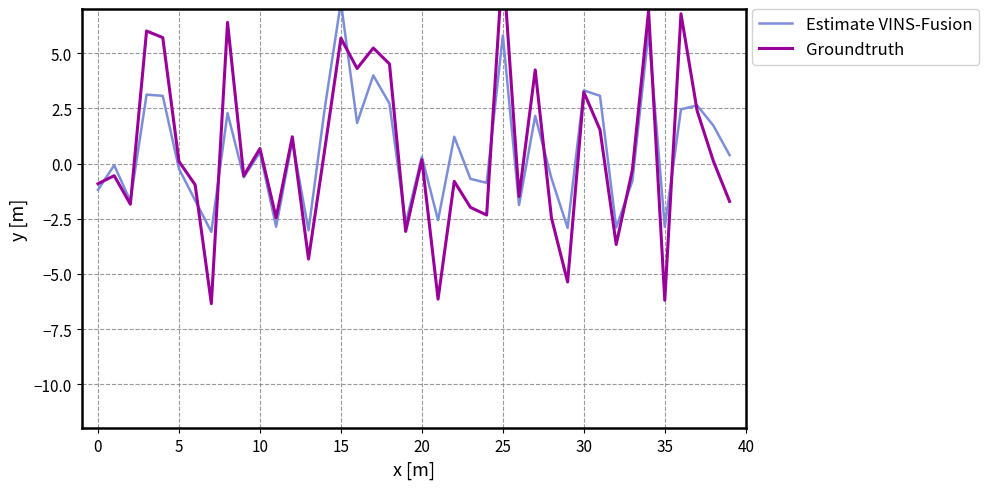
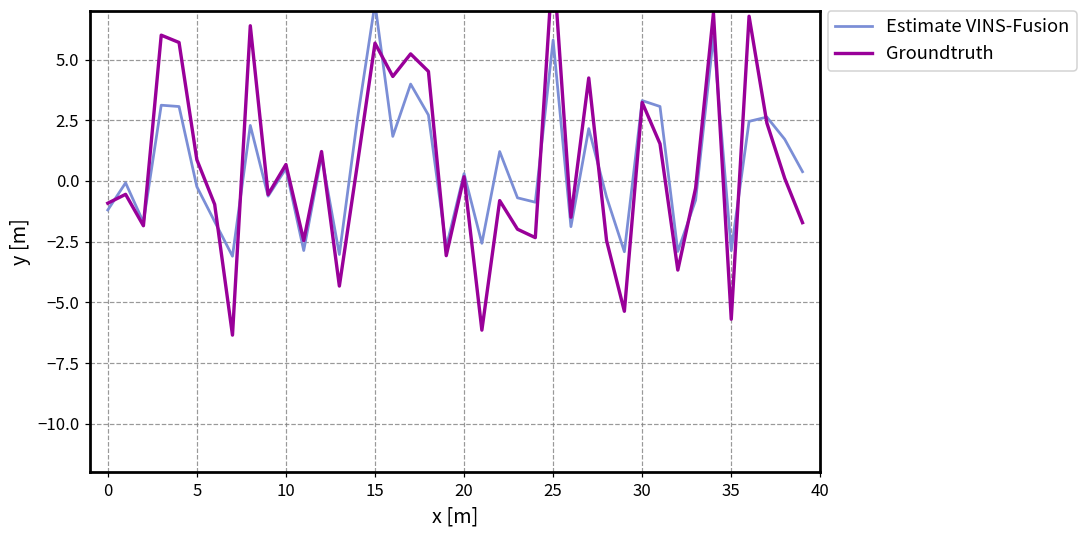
Groundtruth, 5: 0.1 -> 0.9
Groundtruth, 35: -6.2 -> -5.7
